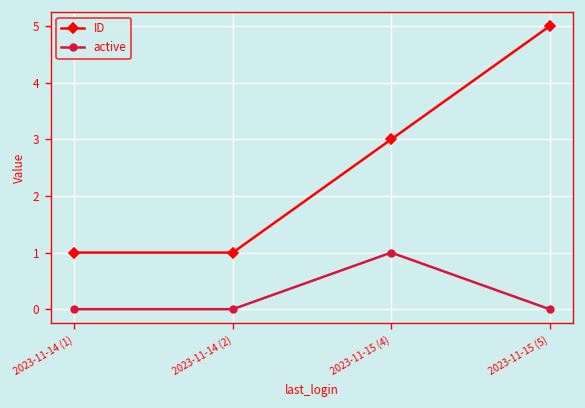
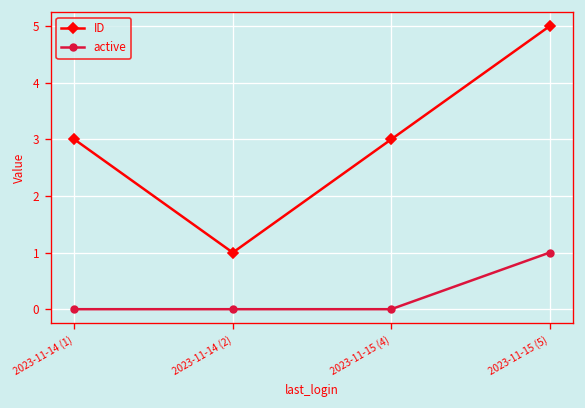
ID, 2023-11-14 (1): 1 -> 3
active, 2023-11-15 (4): 1 -> 0
active, 2023-11-15 (5): 0 -> 1
